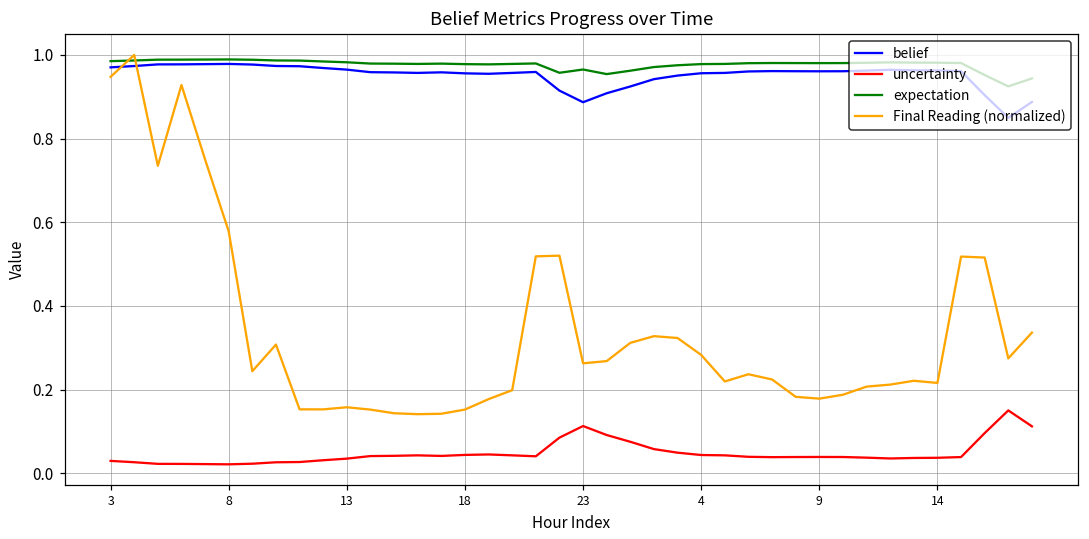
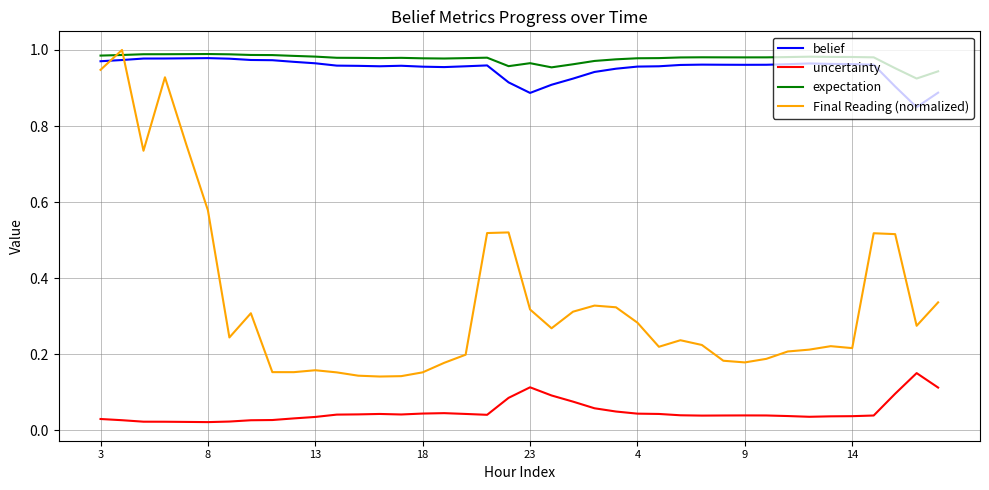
Final Reading (normalized), 23: 0.26 -> 0.32
